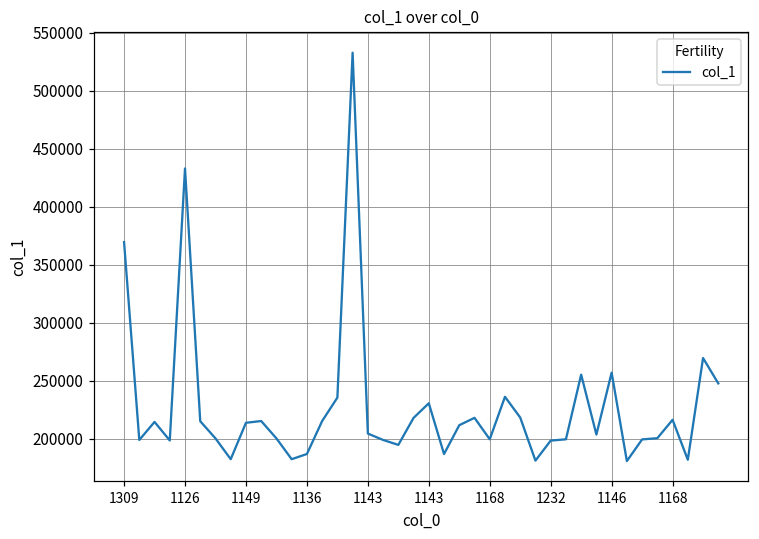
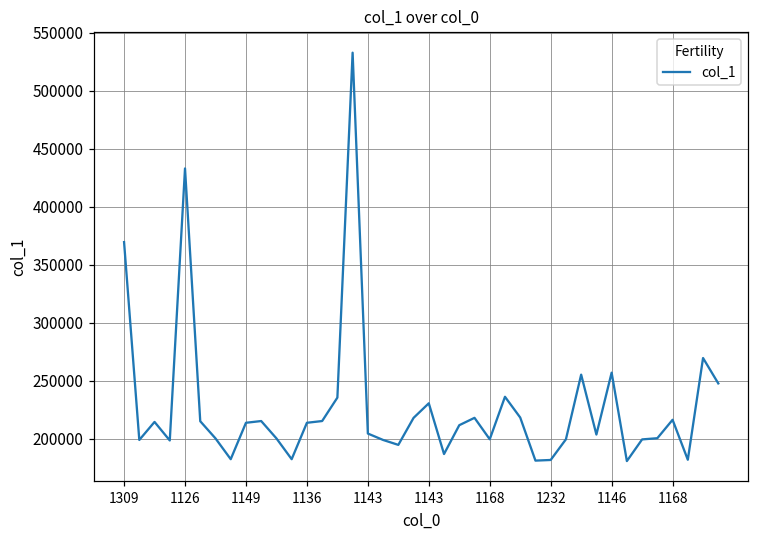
1136: 187000 -> 214000
1232: 199000 -> 182000
